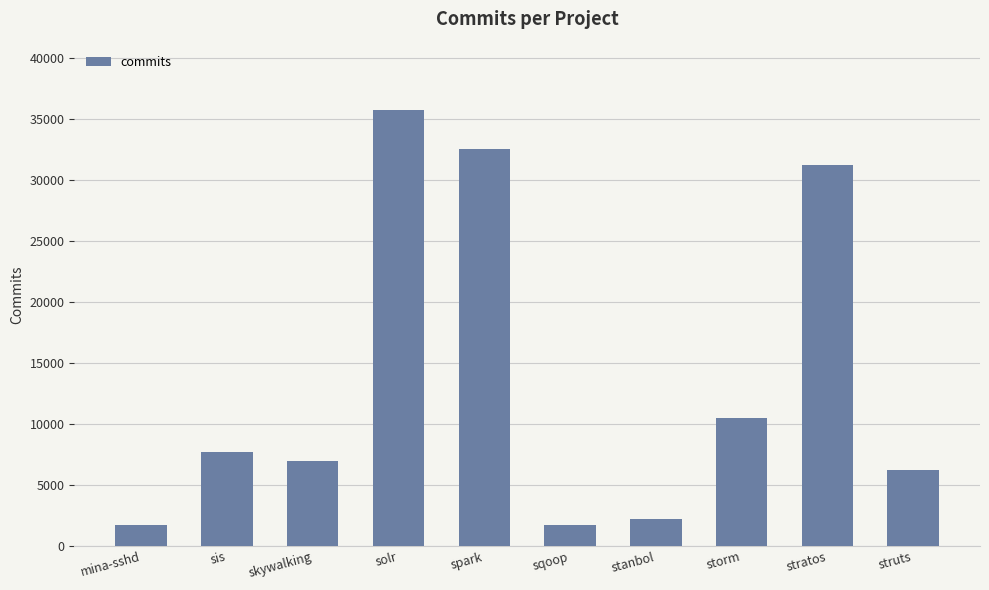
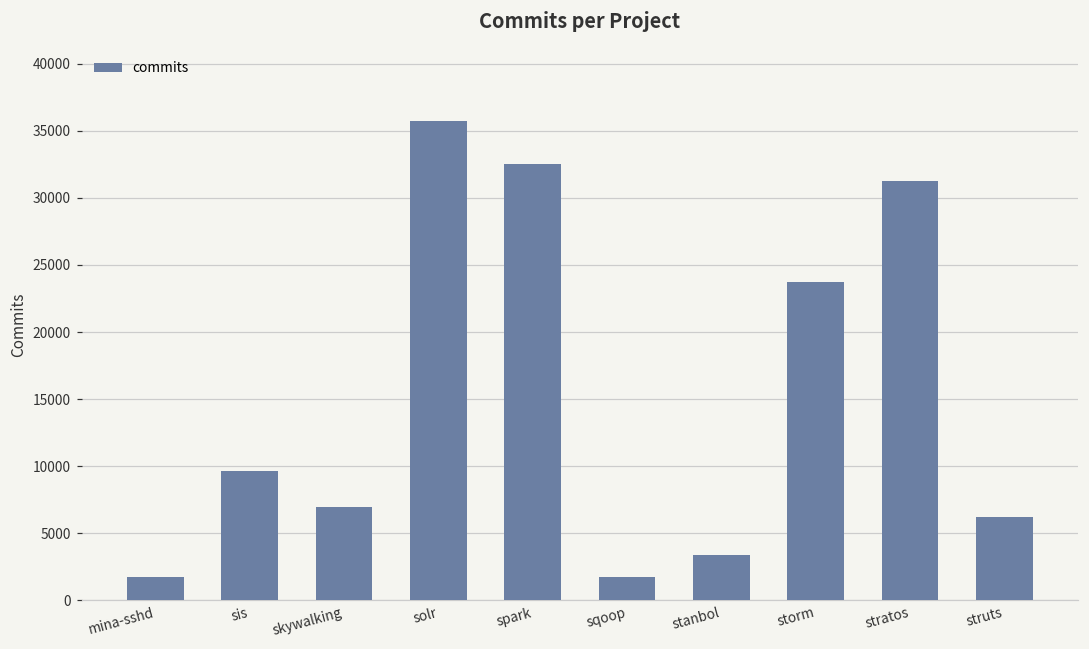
sis: 7700 -> 9600
stanbol: 2200 -> 3400
storm: 10500 -> 23700
